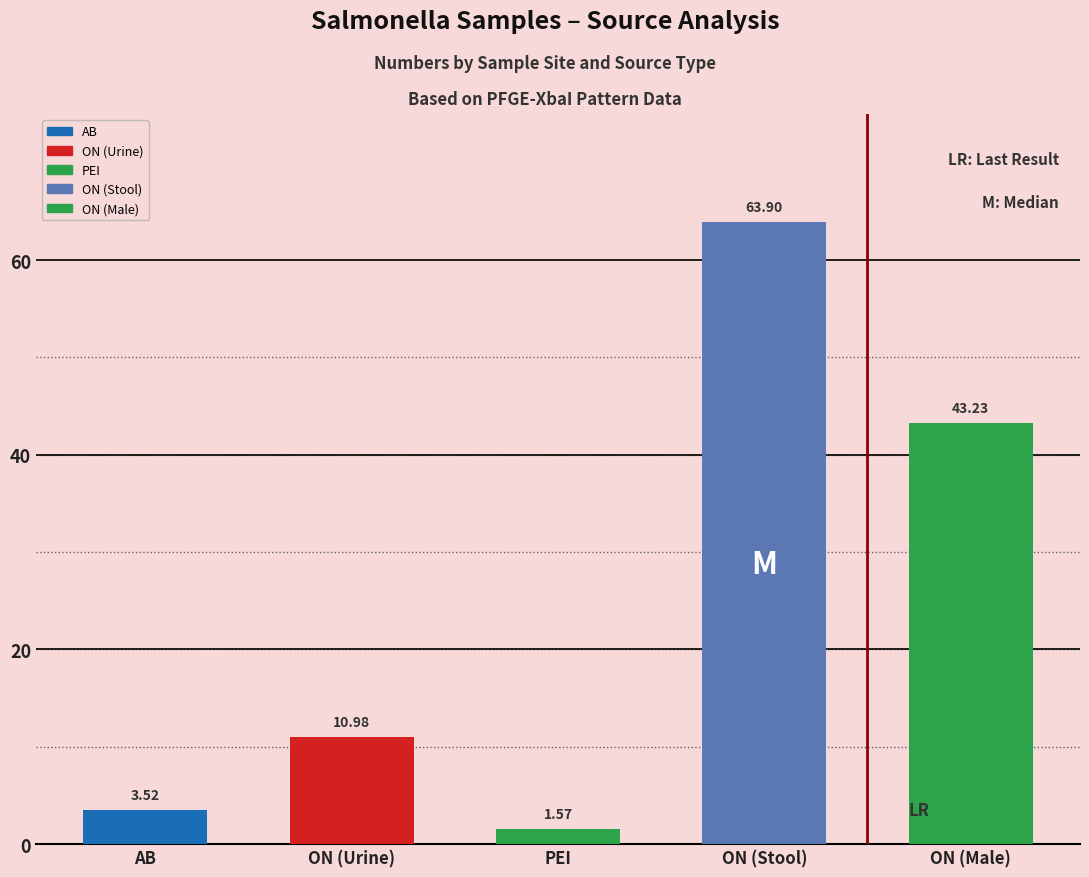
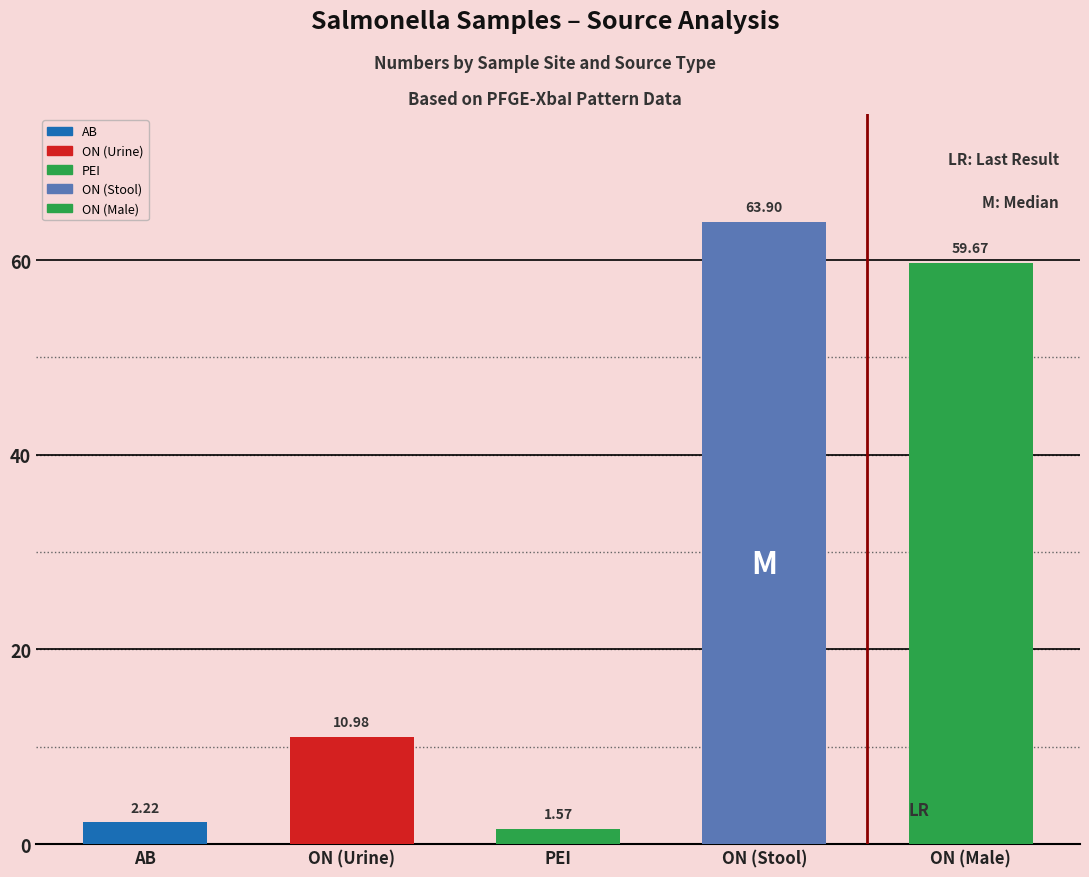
AB: 3.52 -> 2.22
ON (Male): 43.23 -> 59.67
